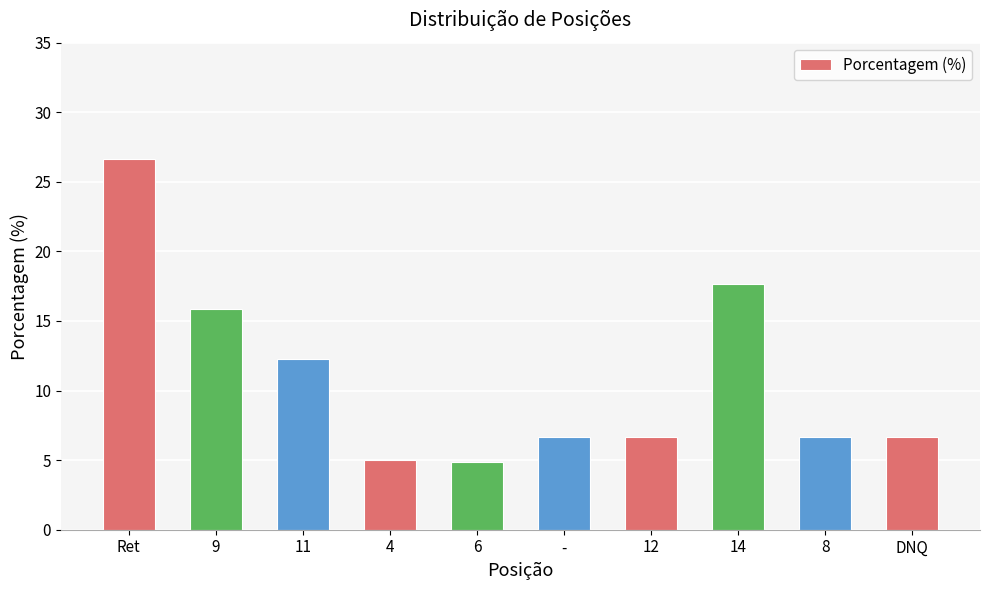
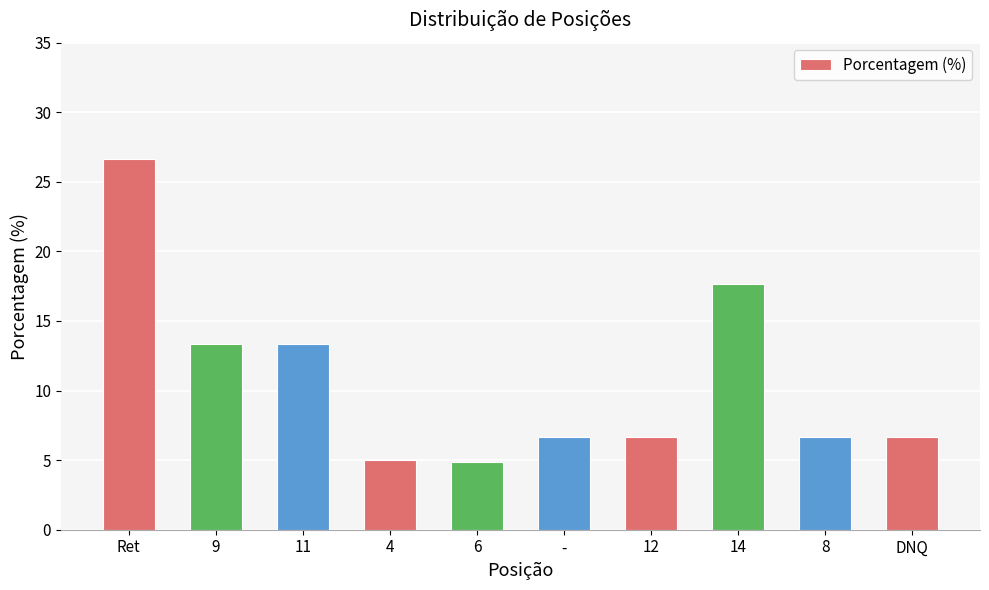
9: 15.9 -> 13.3
11: 12.3 -> 13.3
